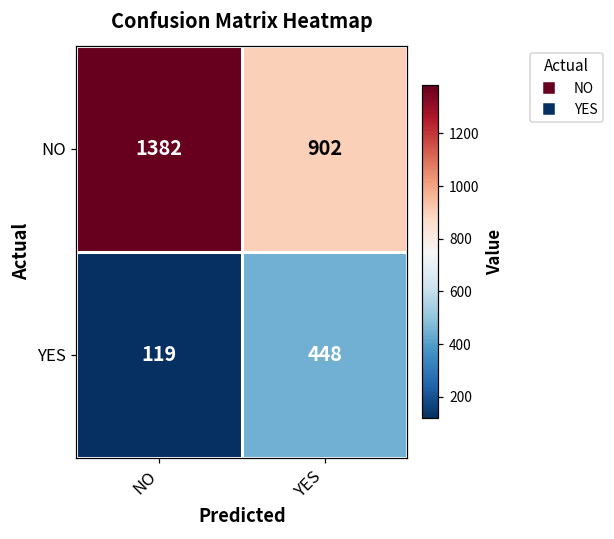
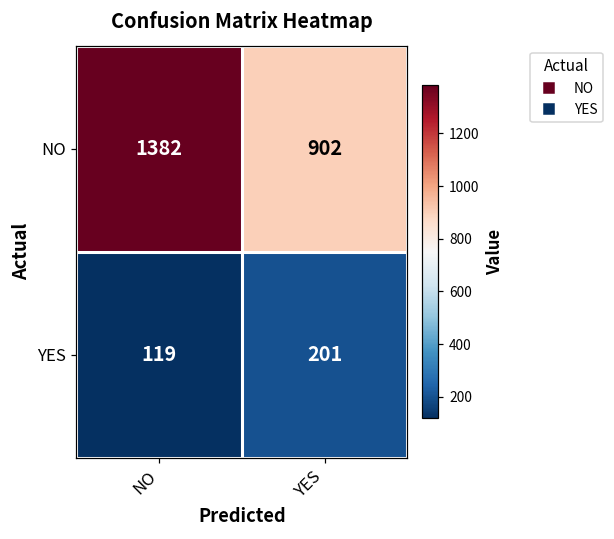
YES, YES: 448 -> 201
